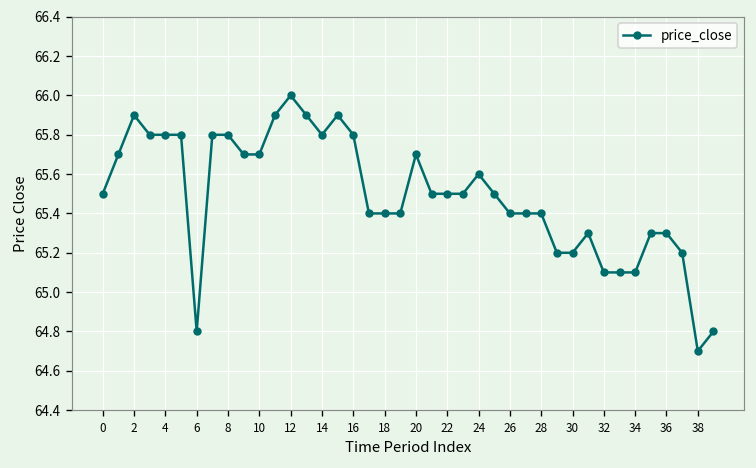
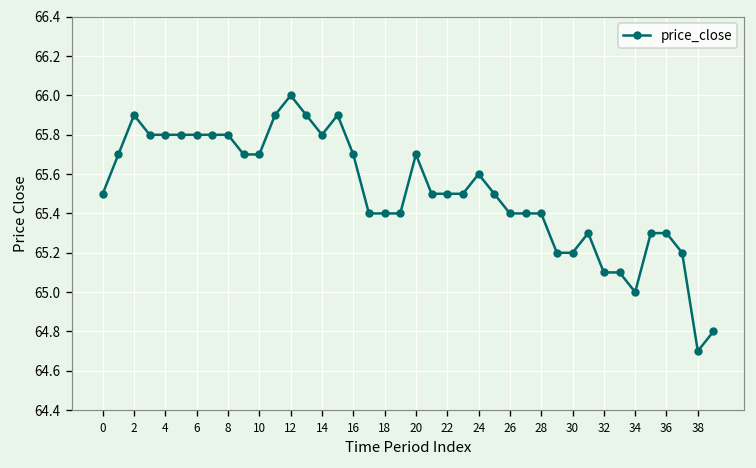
6: 64.8 -> 65.8
16: 65.8 -> 65.7
34: 65.1 -> 65.0
